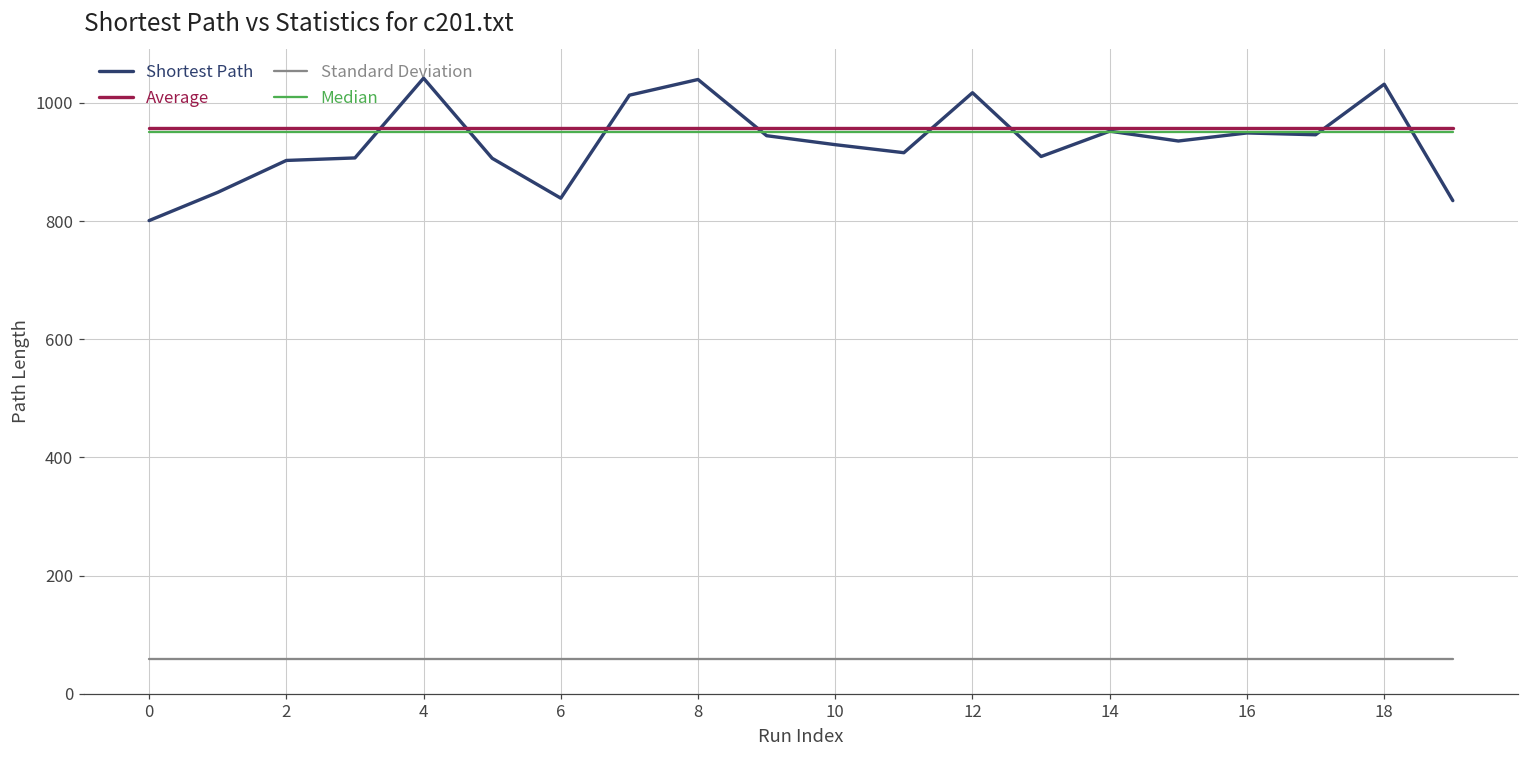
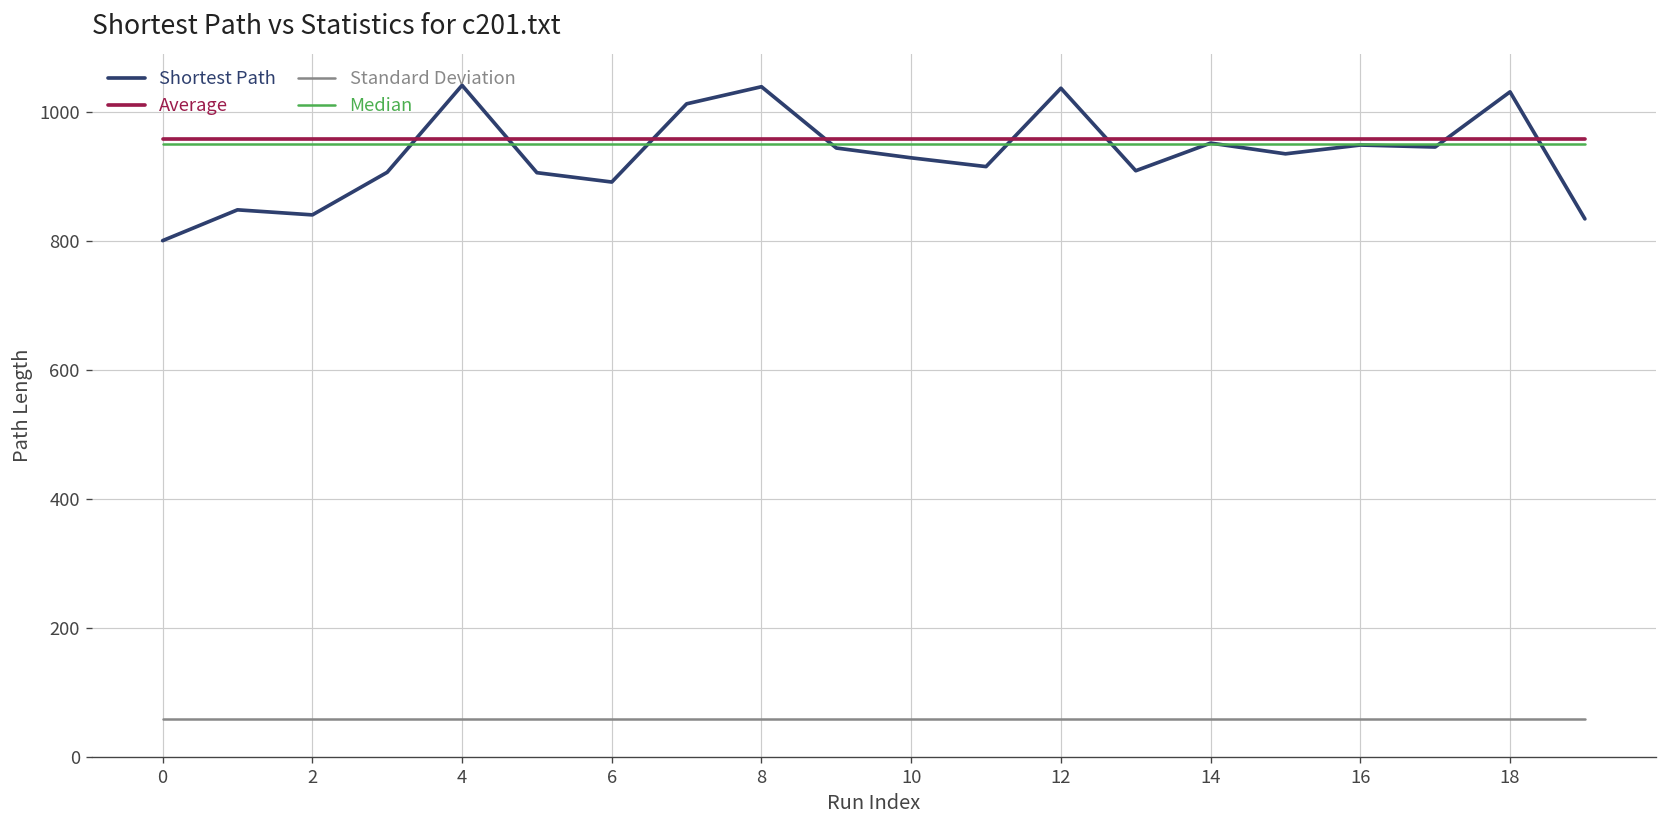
Shortest Path, 2: 900 -> 840
Shortest Path, 6: 840 -> 890
Shortest Path, 12: 1020 -> 1040
